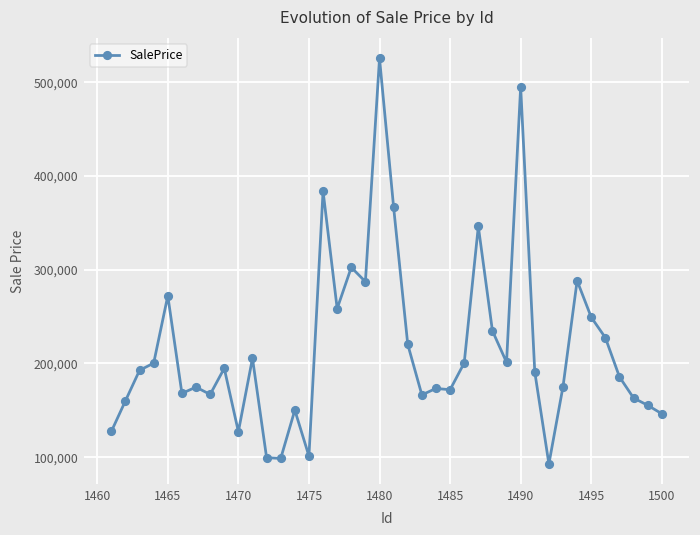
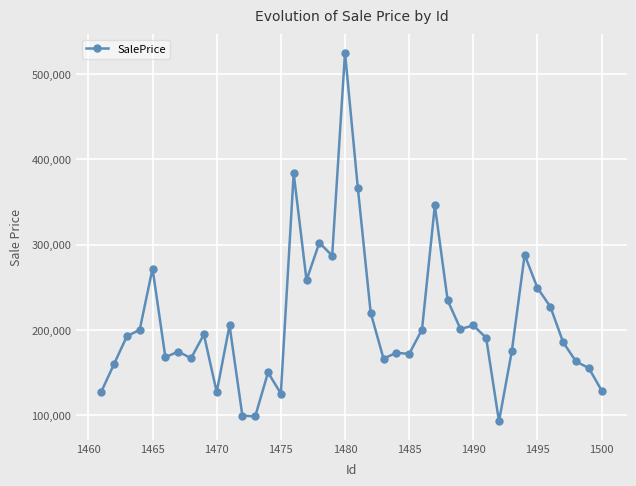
1475: 100,000 -> 130,000
1490: 490,000 -> 210,000
1500: 150,000 -> 130,000
